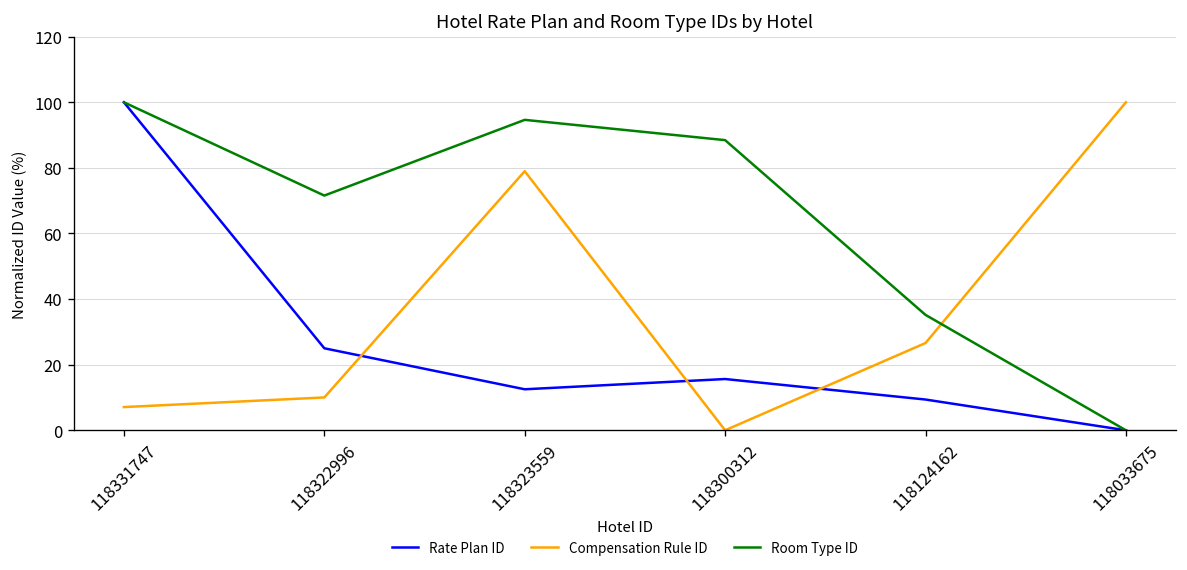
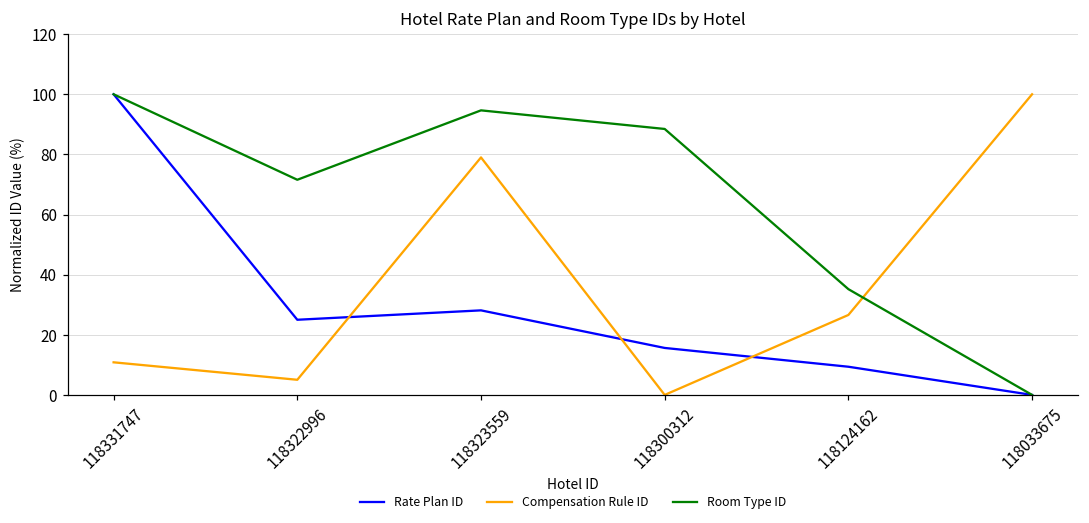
Compensation Rule ID, 118331747: 7 -> 11
Compensation Rule ID, 118322996: 10 -> 5
Rate Plan ID, 118323559: 13 -> 28
